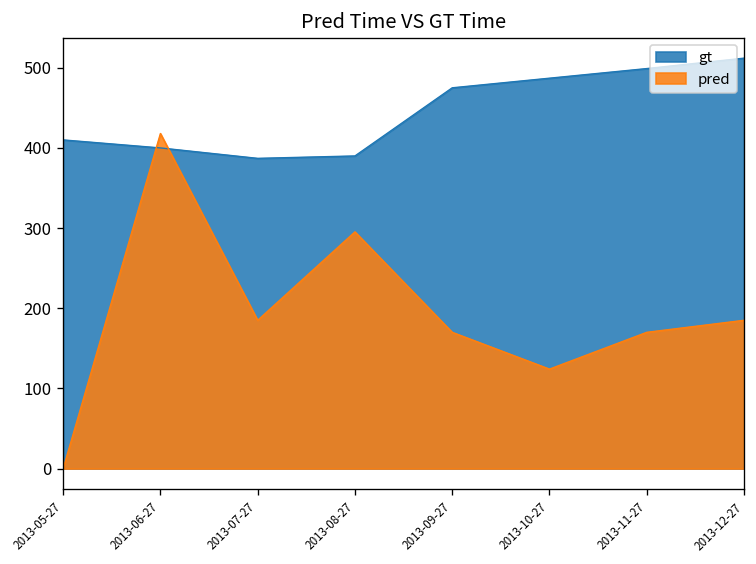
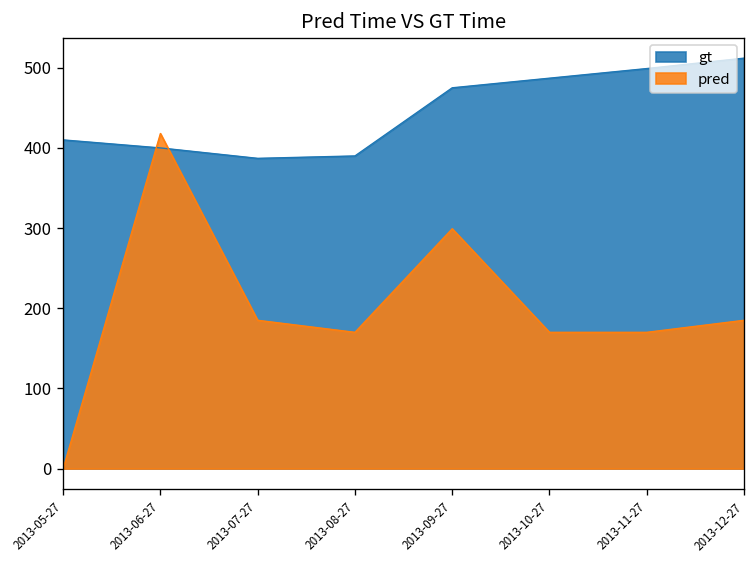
pred, 2013-08-27: 300 -> 170
pred, 2013-09-27: 170 -> 300
pred, 2013-10-27: 120 -> 170
